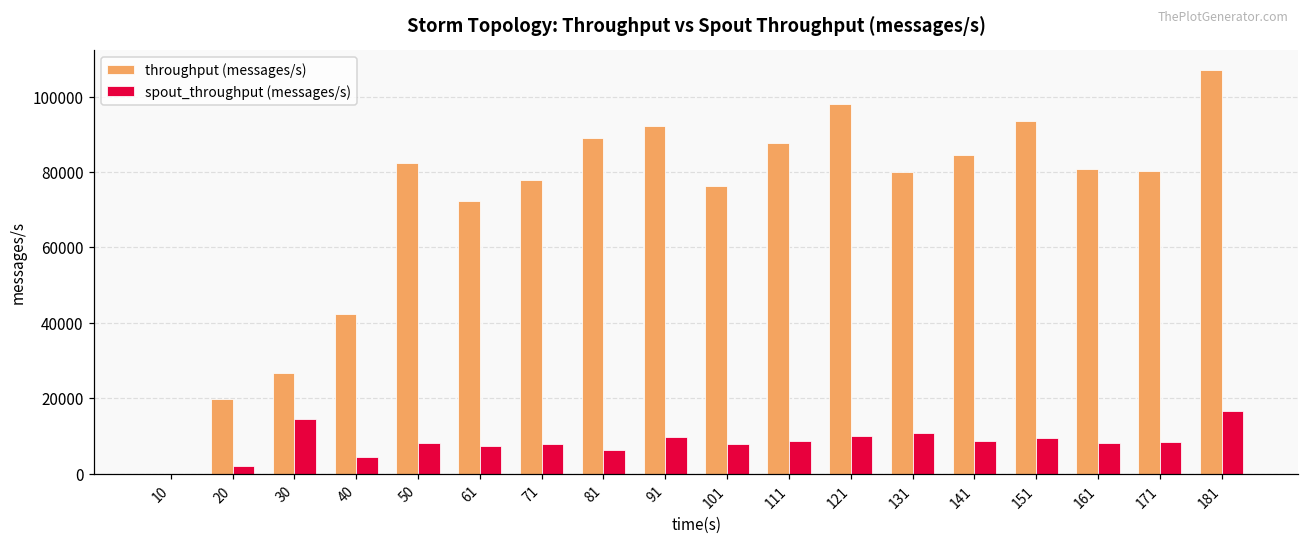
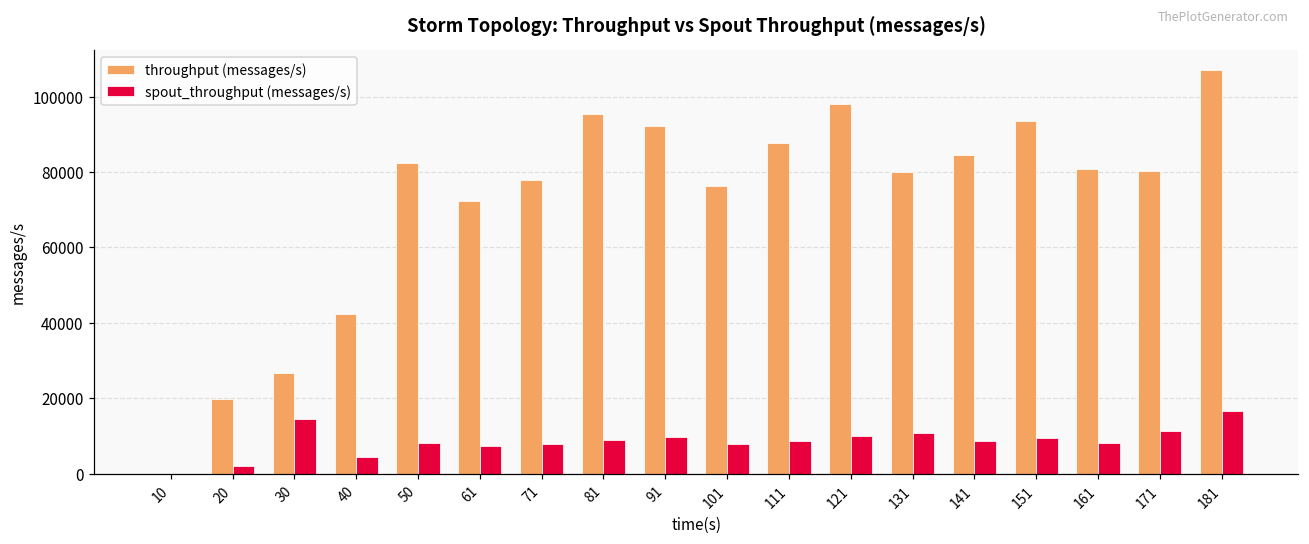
throughput (messages/s), 81: 89000 -> 95000
spout_throughput (messages/s), 81: 6000 -> 9000
spout_throughput (messages/s), 171: 8000 -> 11000
